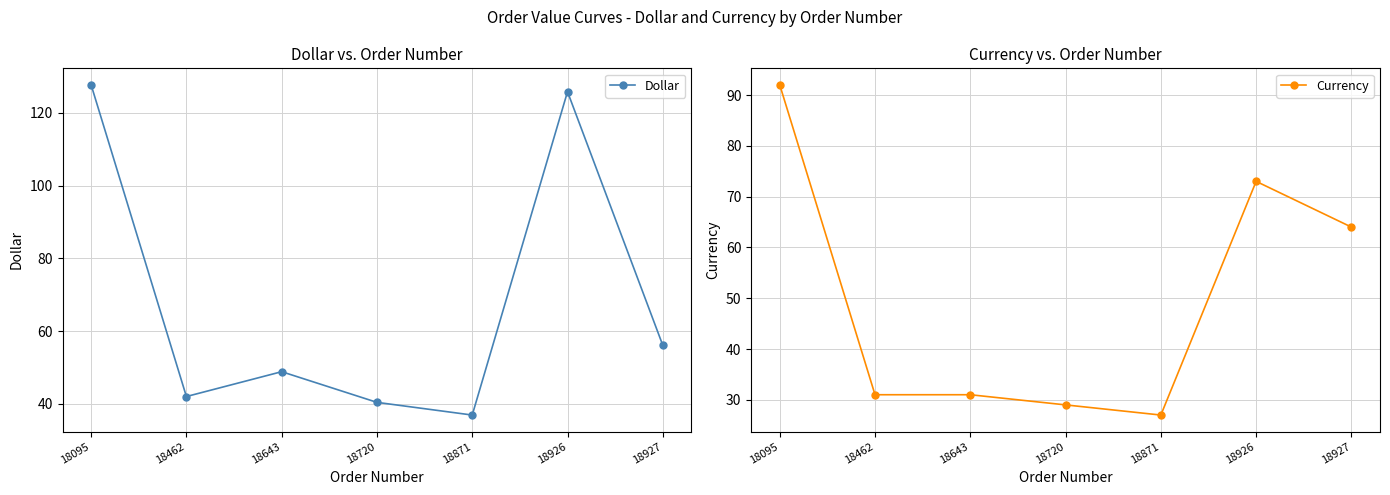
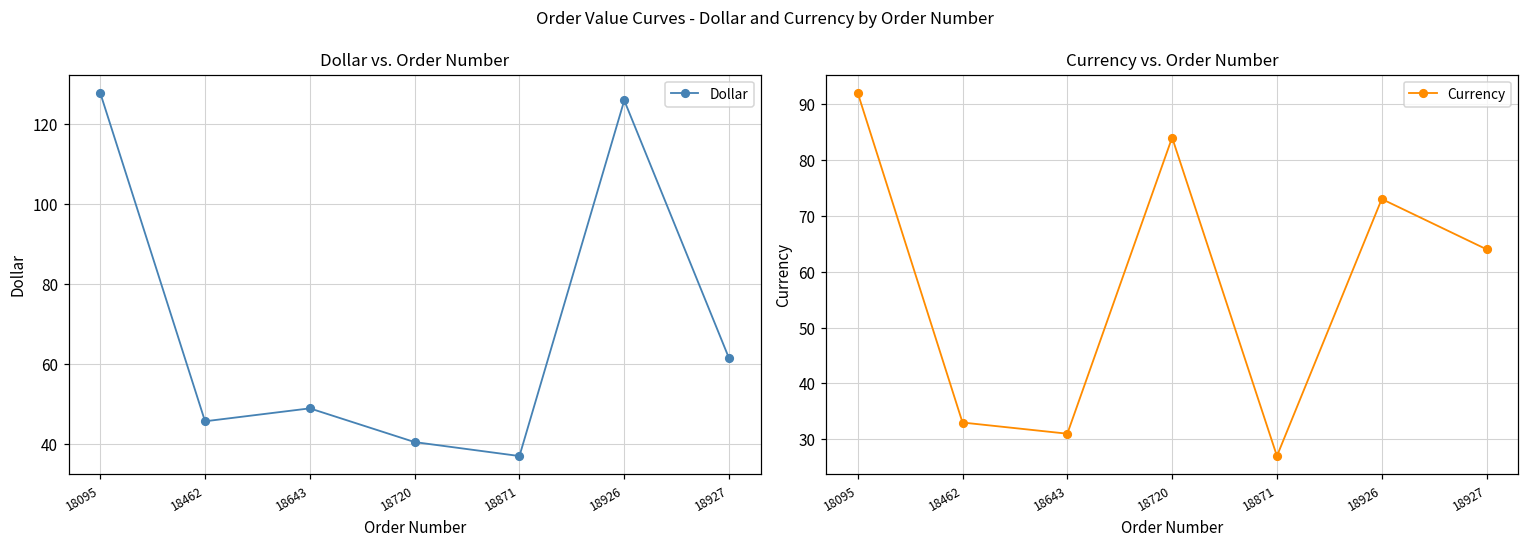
Dollar vs. Order Number, 18462: 42 -> 46
Dollar vs. Order Number, 18927: 56 -> 61
Currency vs. Order Number, 18462: 31 -> 33
Currency vs. Order Number, 18720: 29 -> 84
